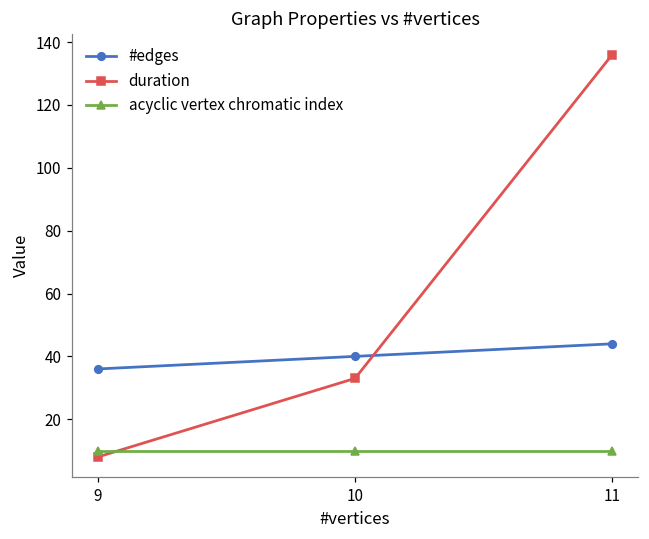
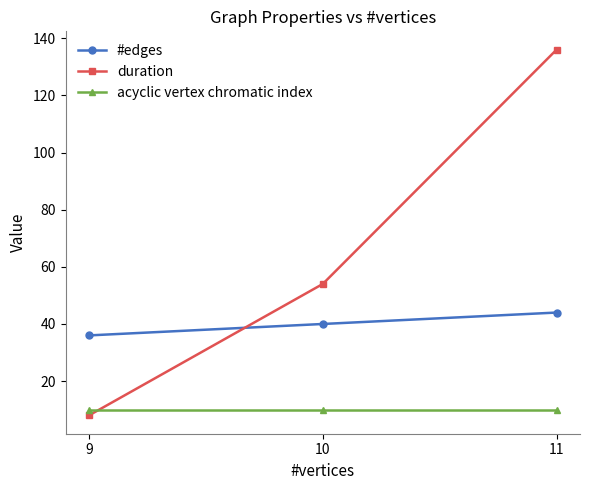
duration, 10: 33 -> 54
